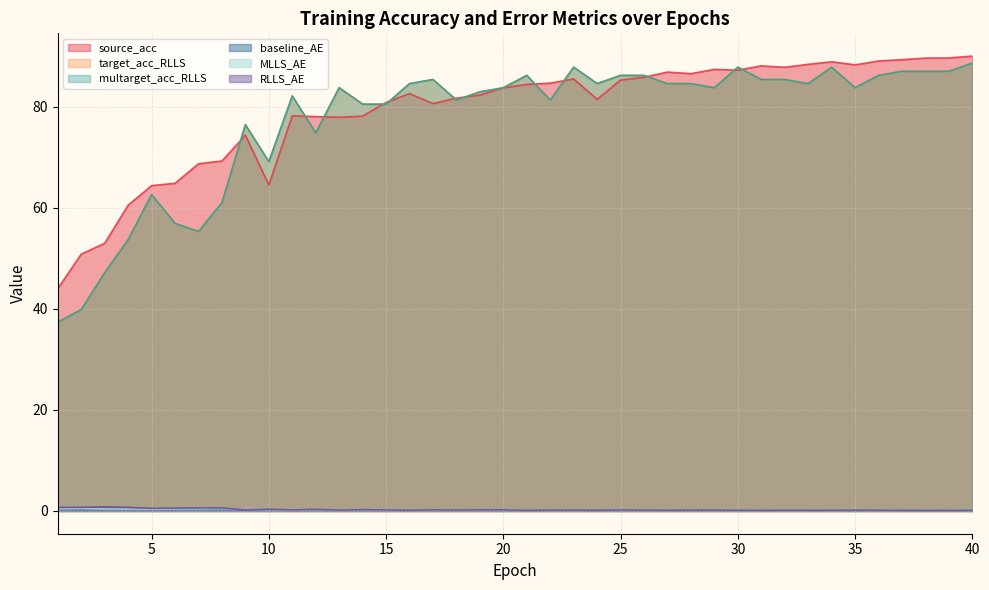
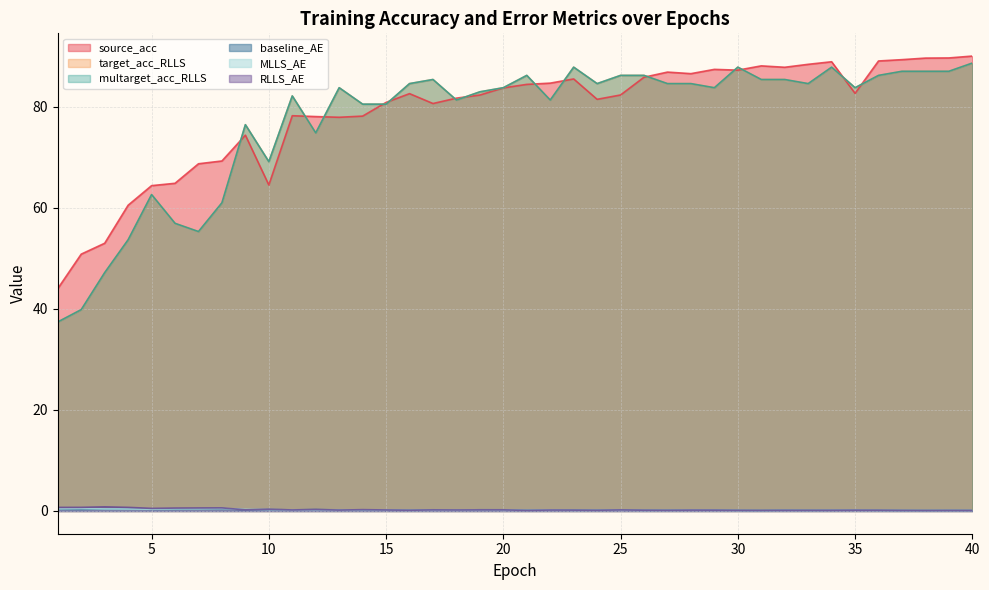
source_acc, 25: 85 -> 82
source_acc, 35: 88 -> 83
